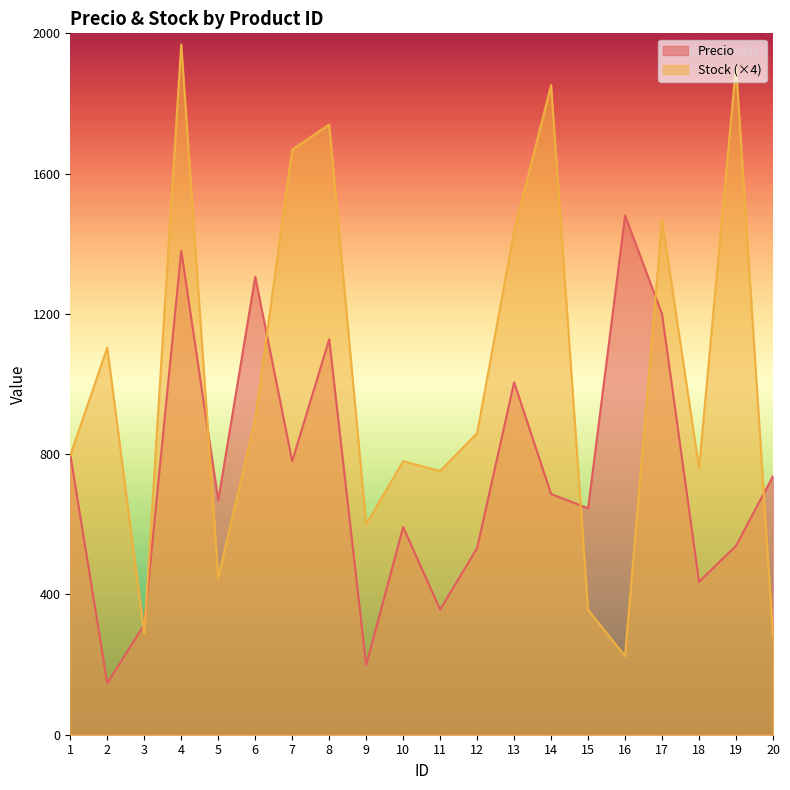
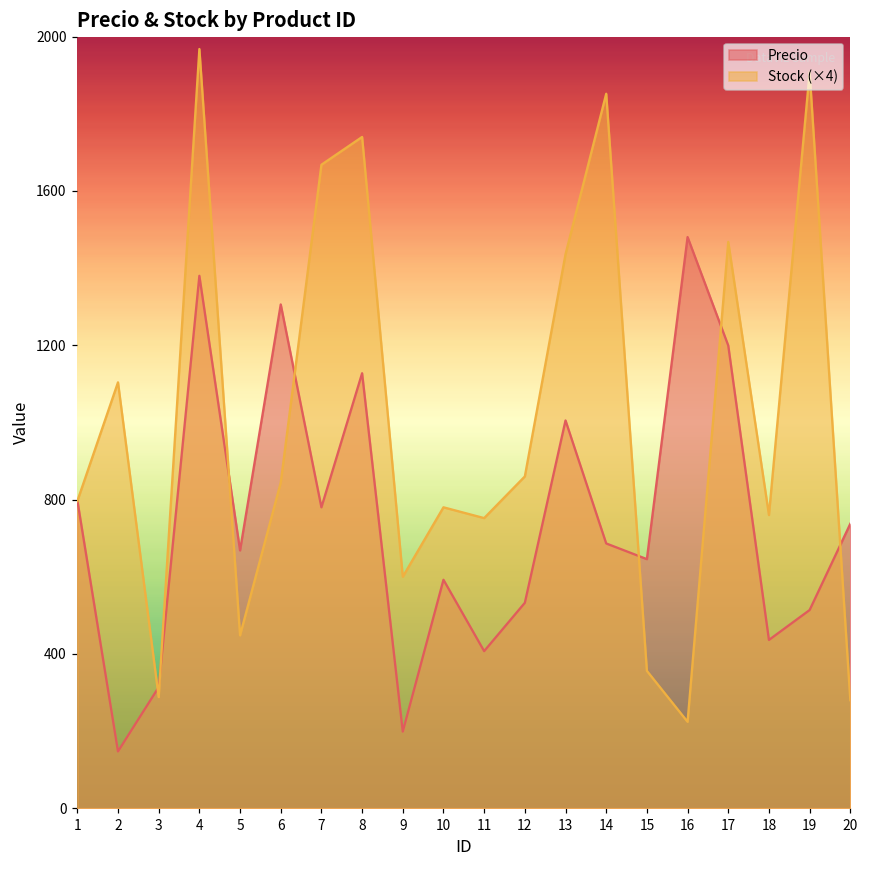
Stock (×4), 6: 900 -> 840
Precio, 11: 360 -> 410
Precio, 19: 540 -> 510
